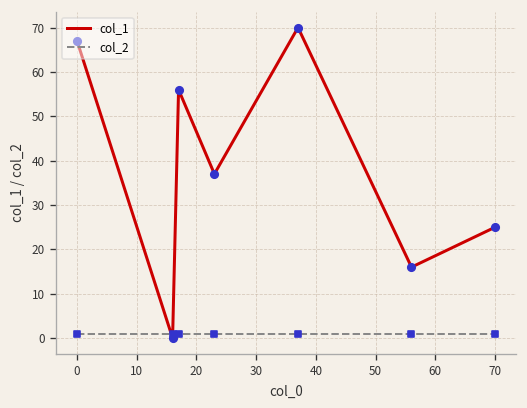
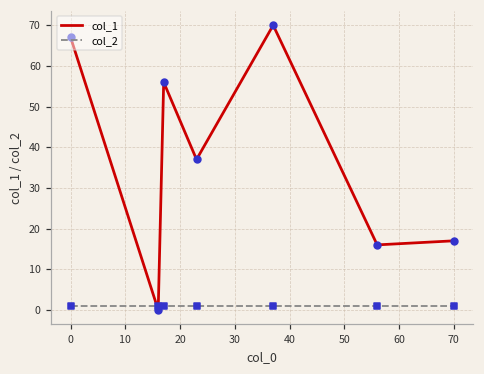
col_1, 70: 25 -> 17
